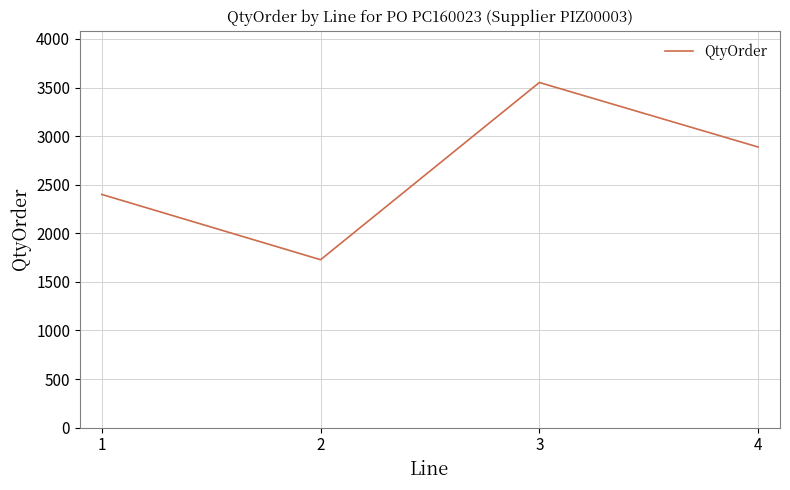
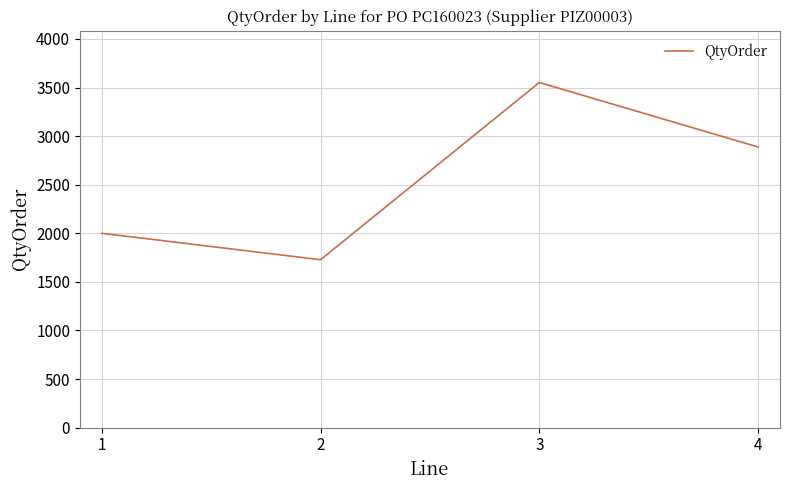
1: 2400 -> 2000
